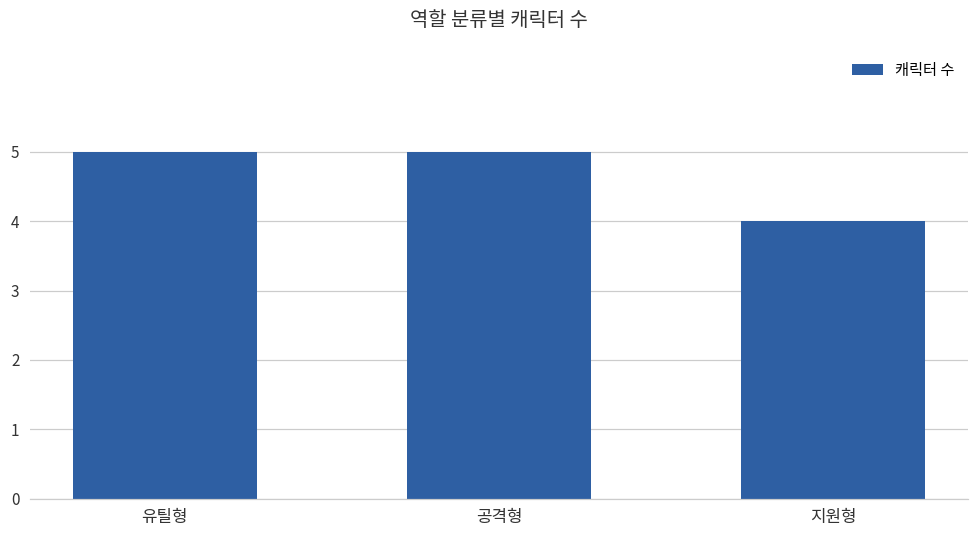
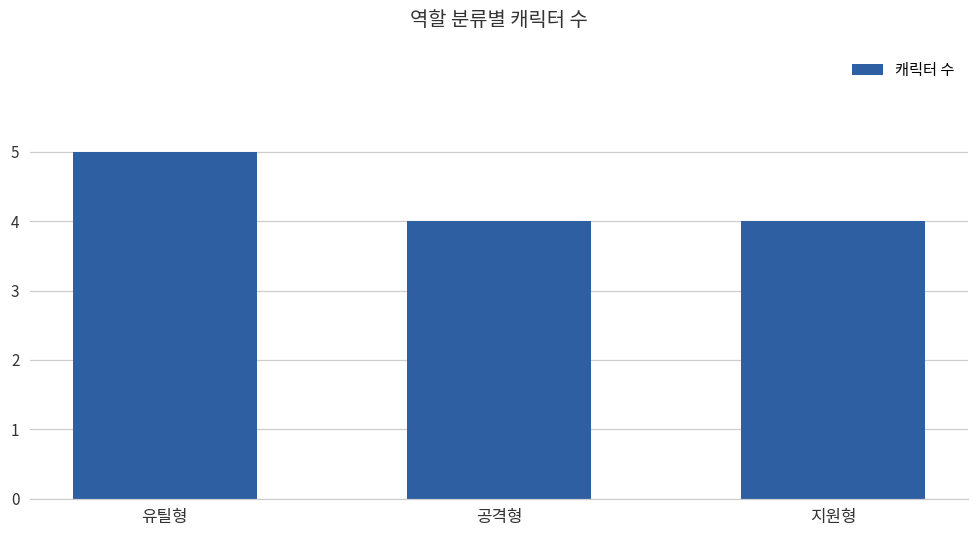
공격형: 5 -> 4
